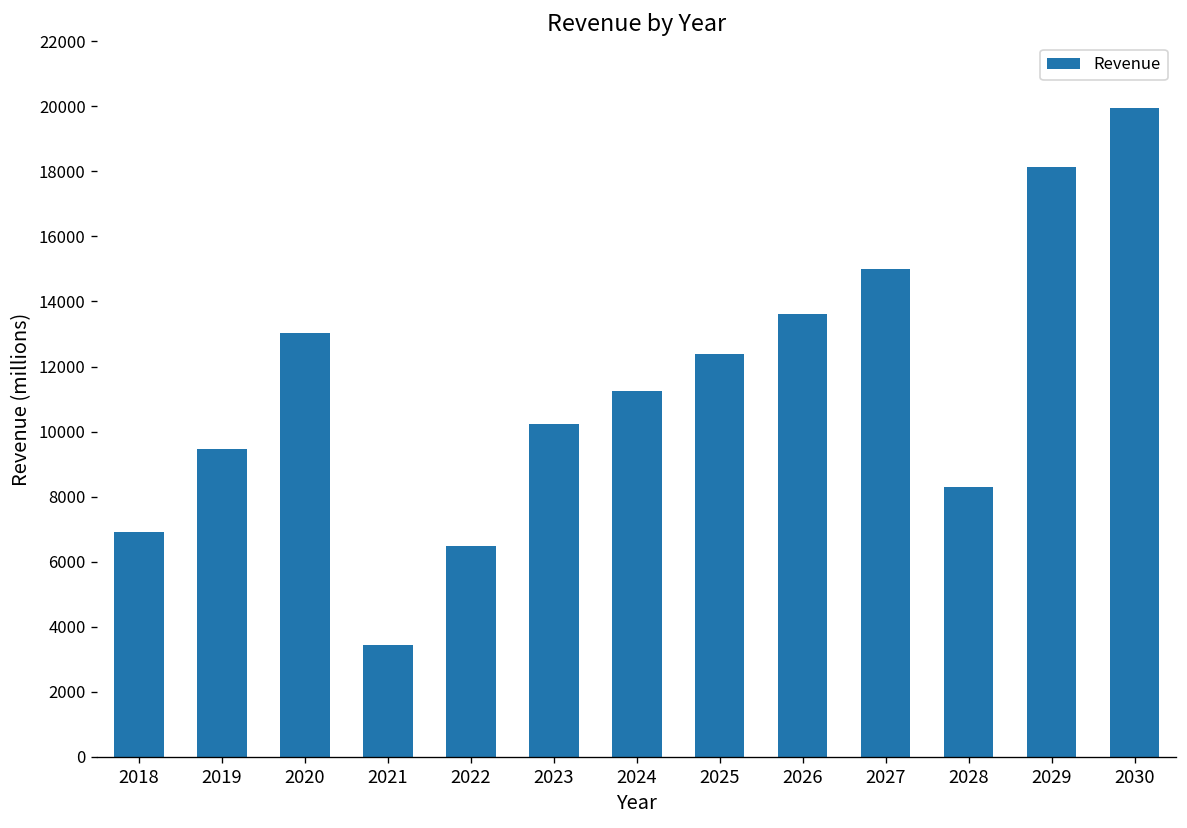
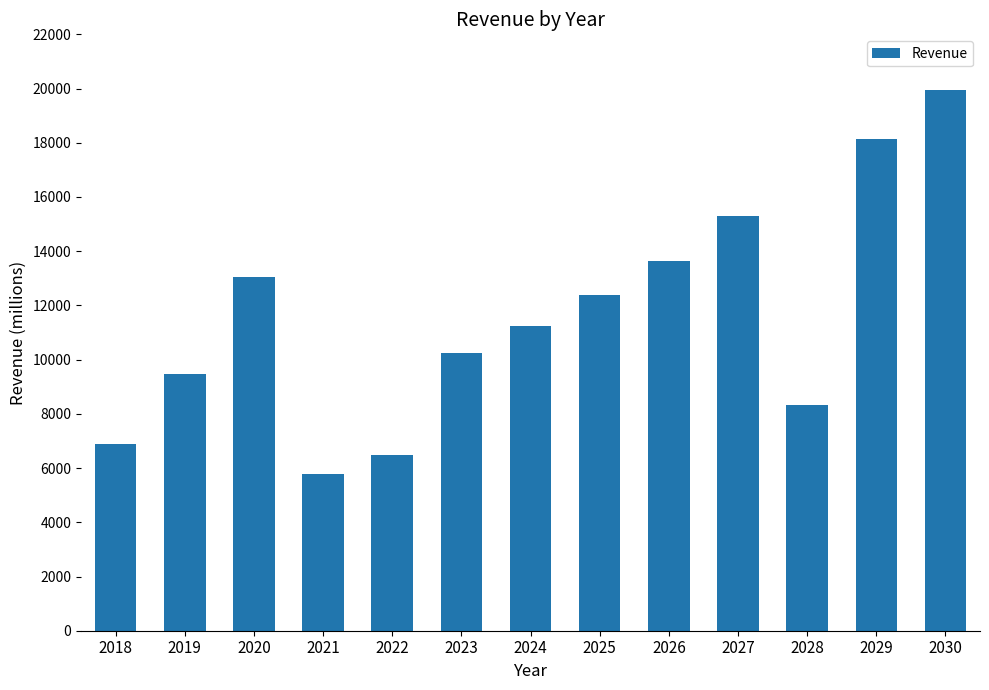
2021: 3400 -> 5800
2027: 15000 -> 15300
